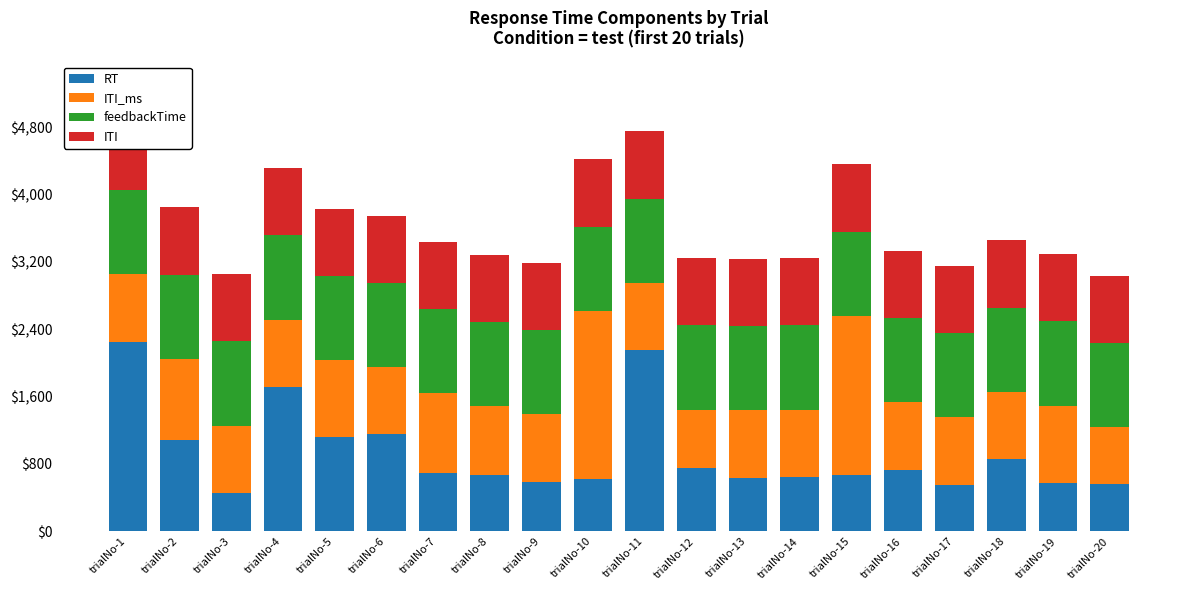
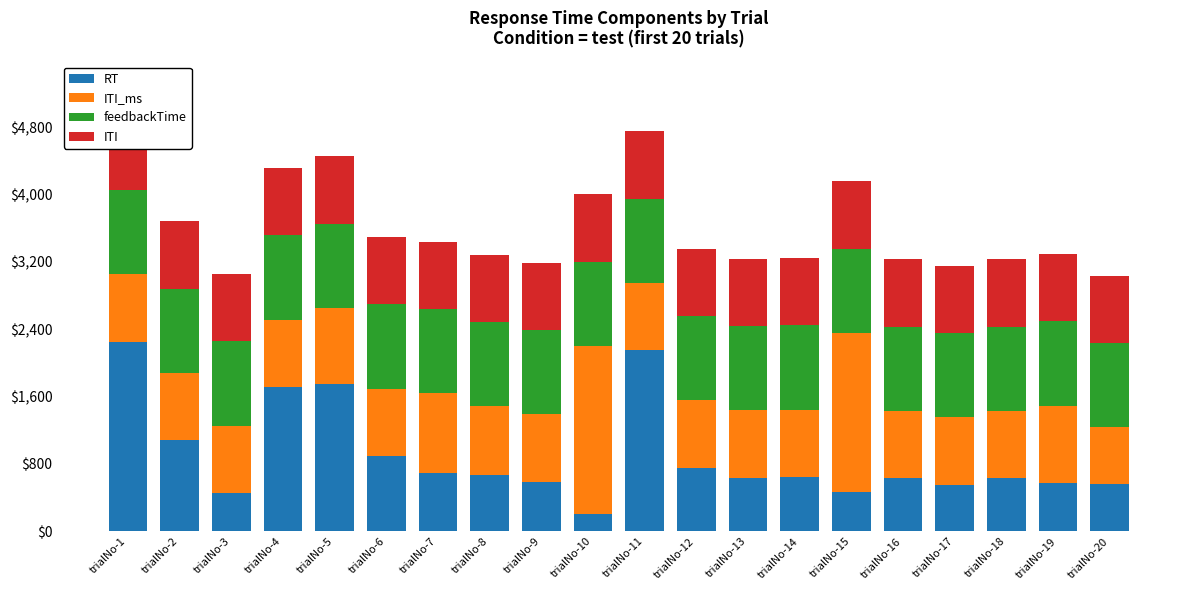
ITI_ms, trialNo-2: $1,000 -> $800
RT, trialNo-5: $1,100 -> $1,700
RT, trialNo-6: $1,200 -> $900
RT, trialNo-10: $600 -> $200
ITI_ms, trialNo-12: $700 -> $800
RT, trialNo-15: $700 -> $500
RT, trialNo-16: $700 -> $600
RT, trialNo-18: $900 -> $600
